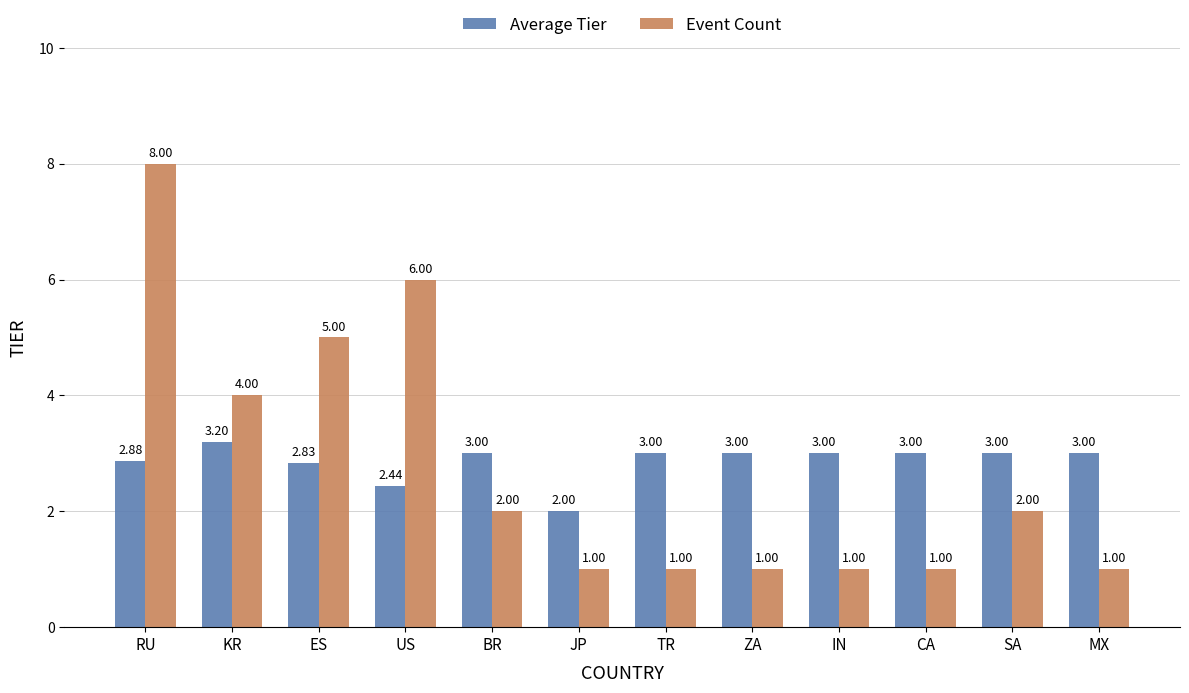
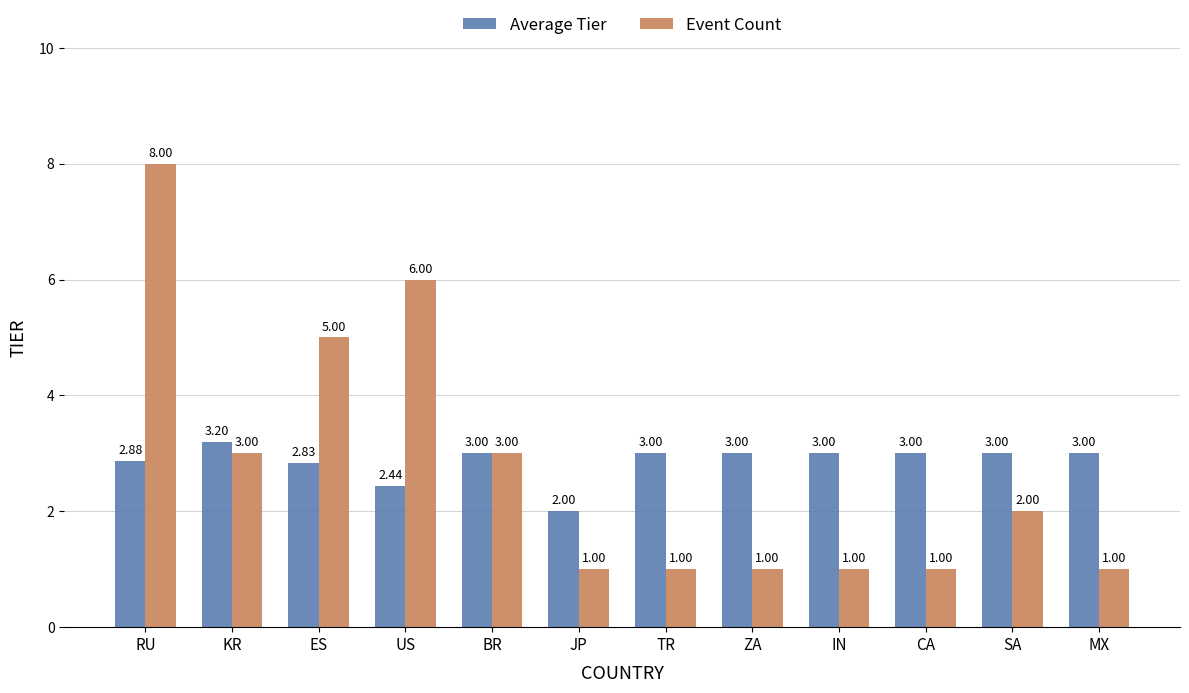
Event Count, KR: 4.00 -> 3.00
Event Count, BR: 2.00 -> 3.00
